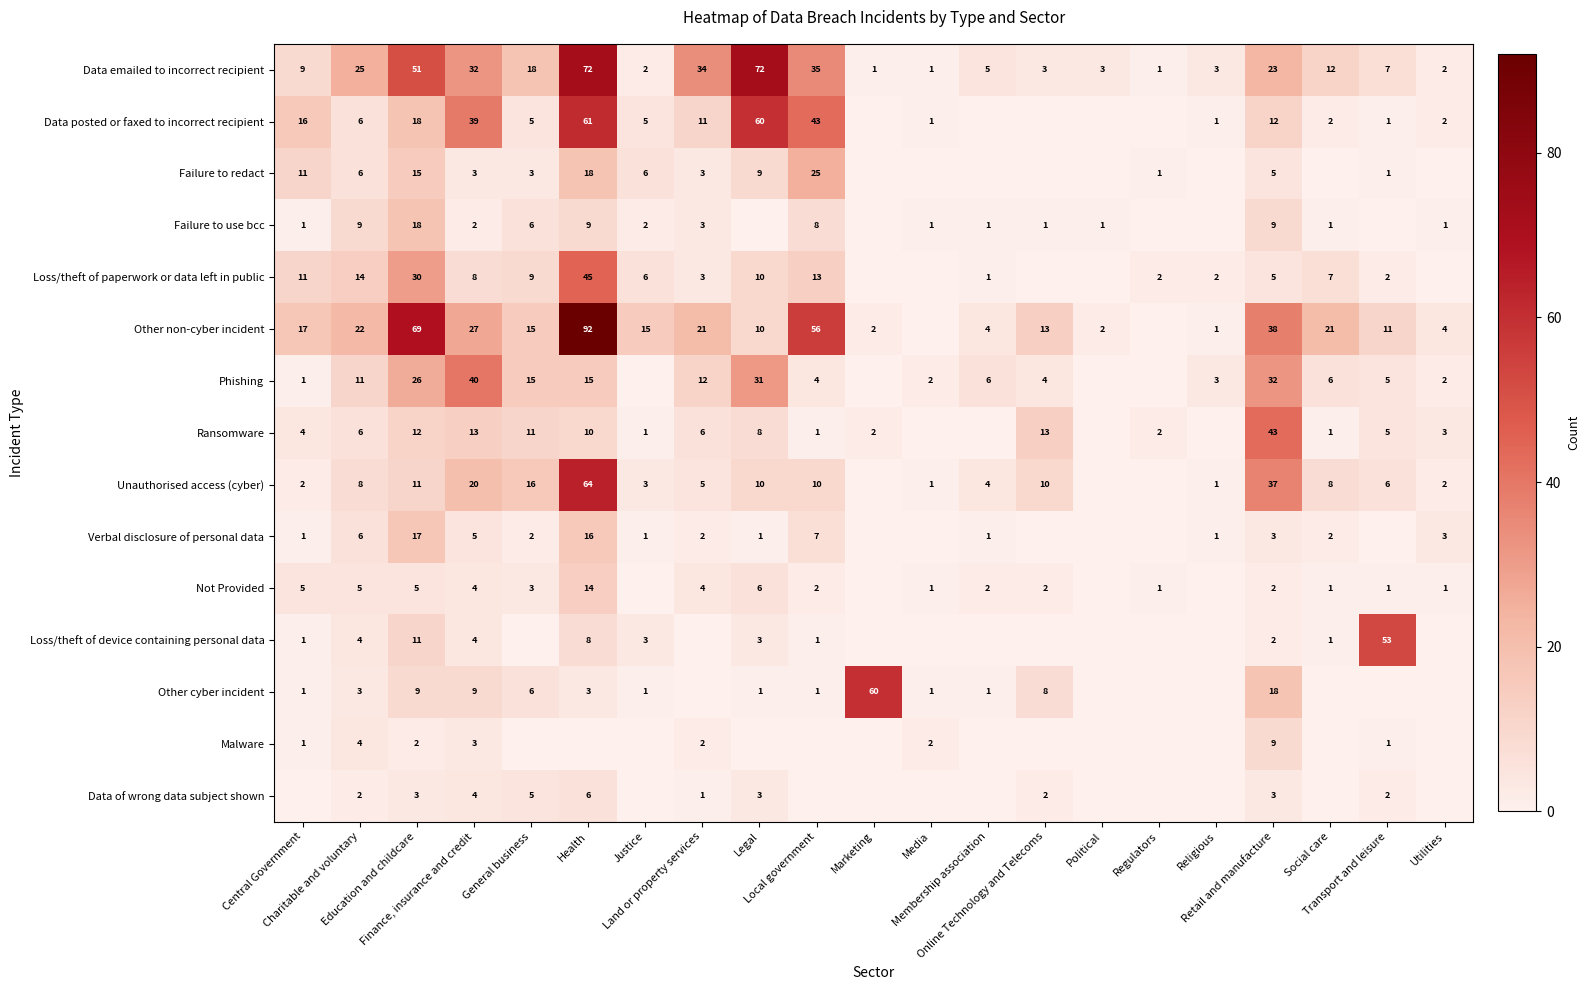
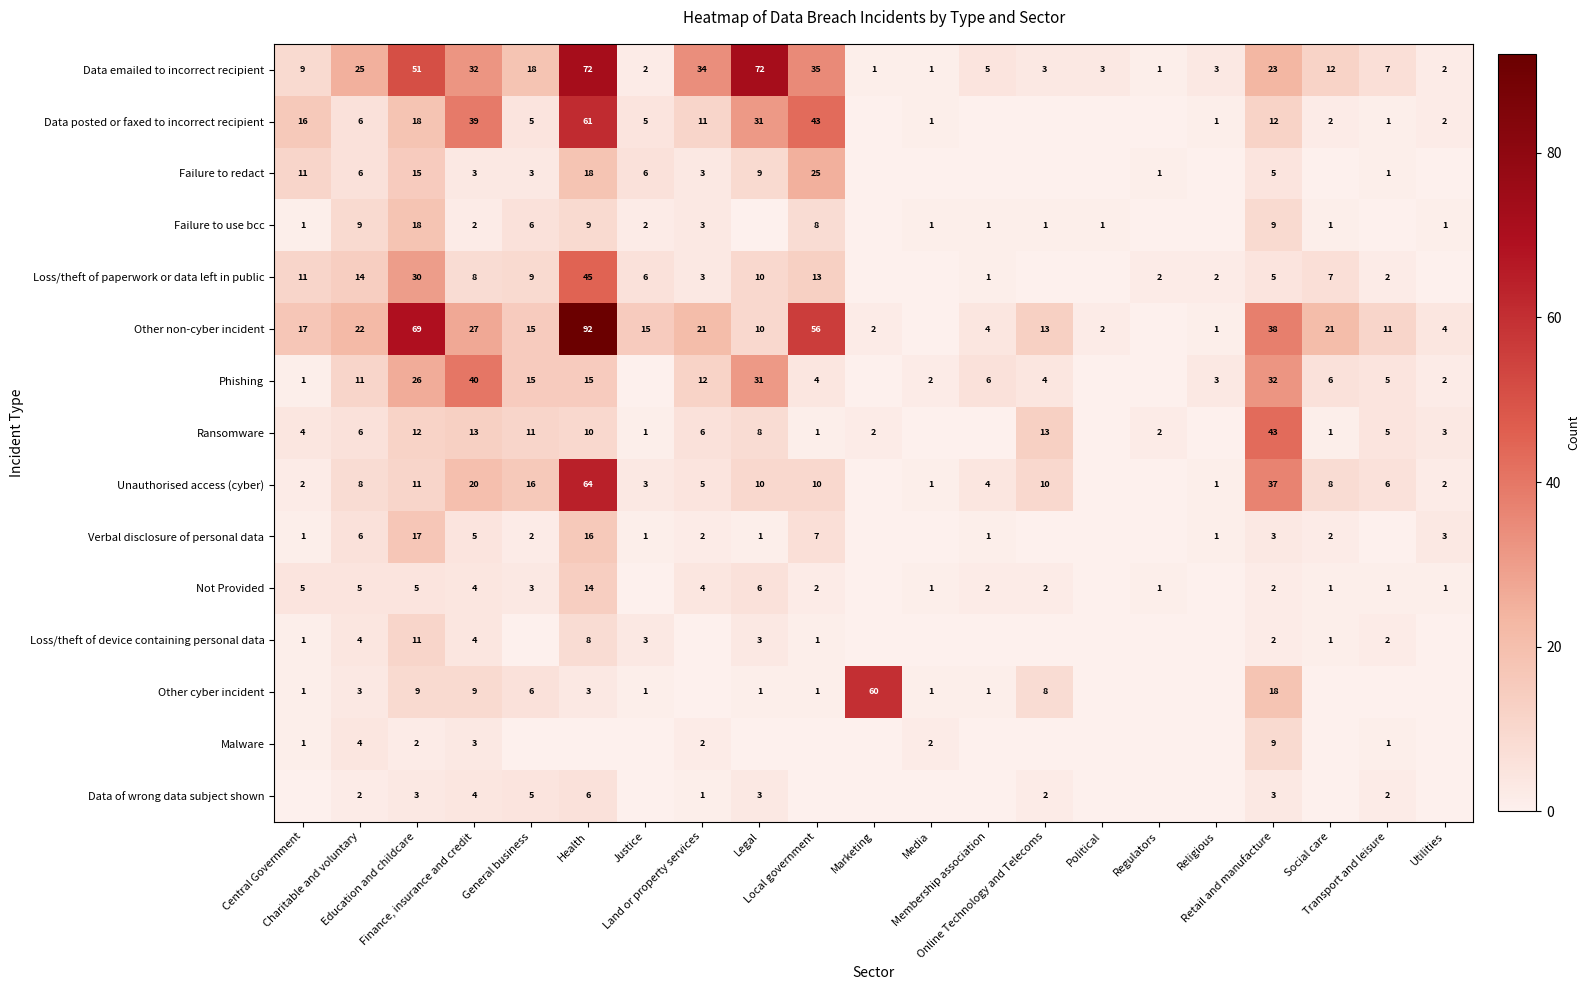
Data posted or faxed to incorrect recipient, Legal: 60 -> 31
Loss/theft of device containing personal data, Transport and leisure: 53 -> 2
